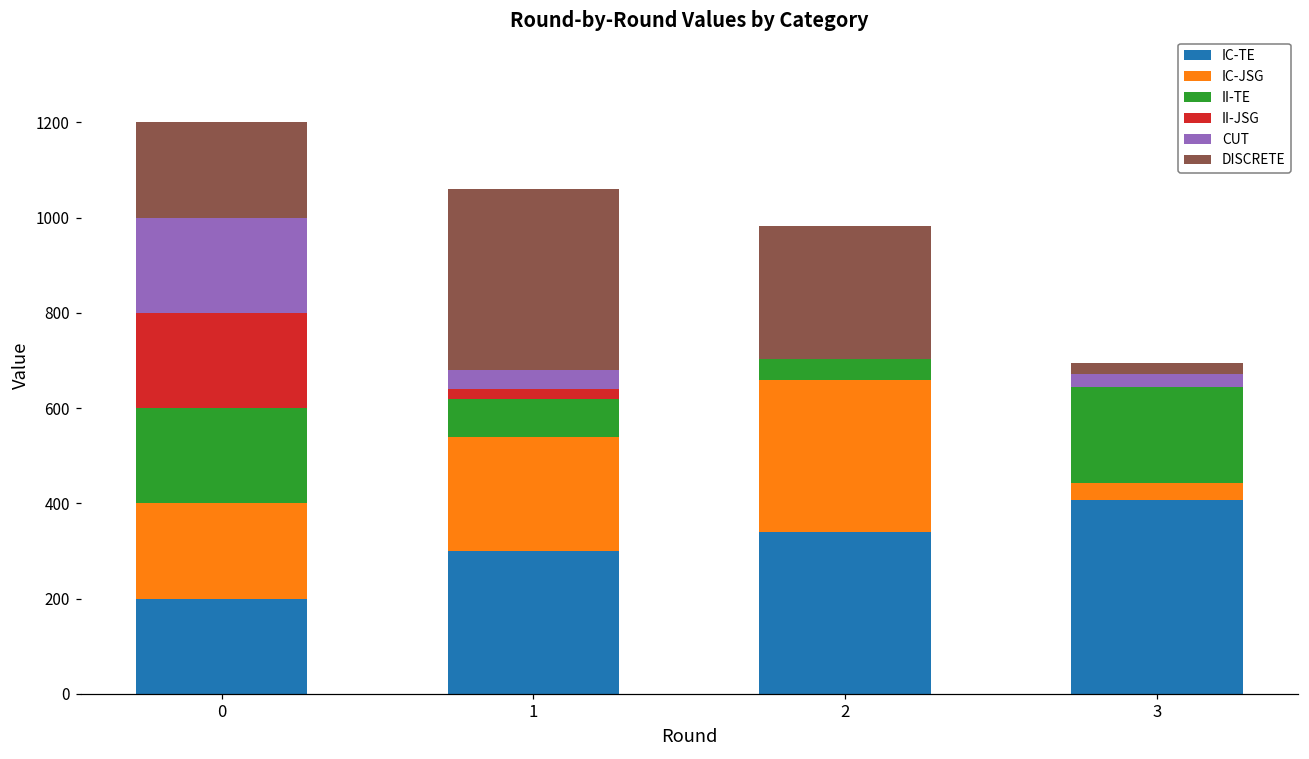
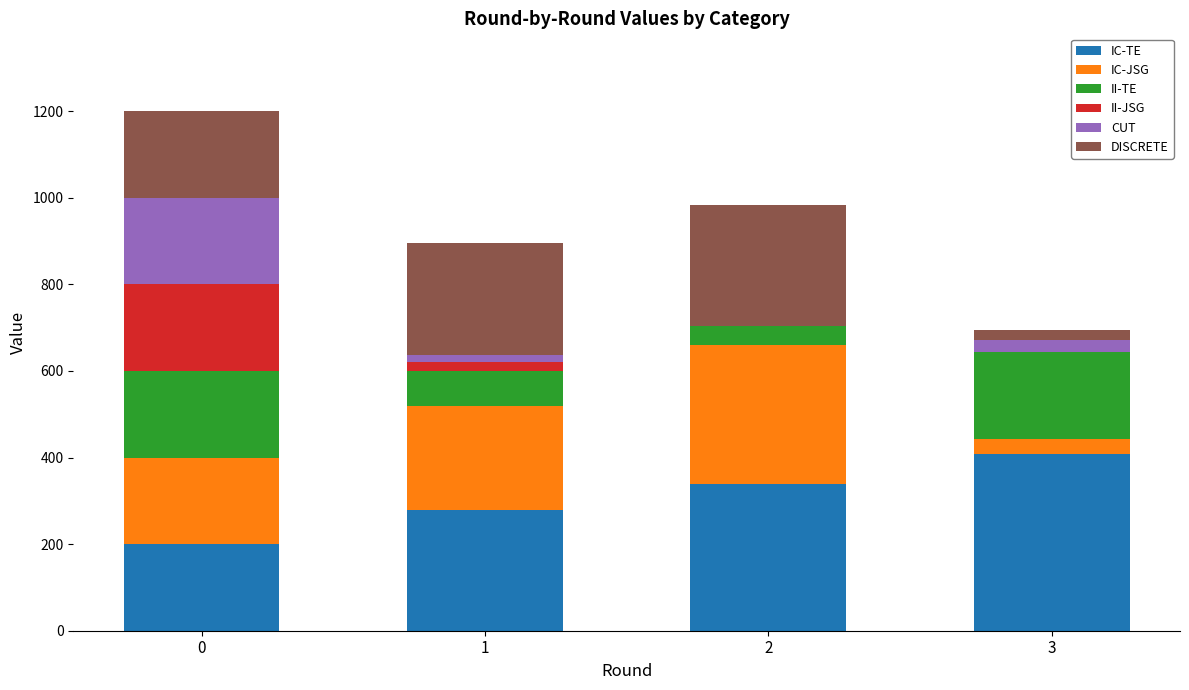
IC-TE, 1: 300 -> 280
CUT, 1: 40 -> 20
DISCRETE, 1: 380 -> 260
